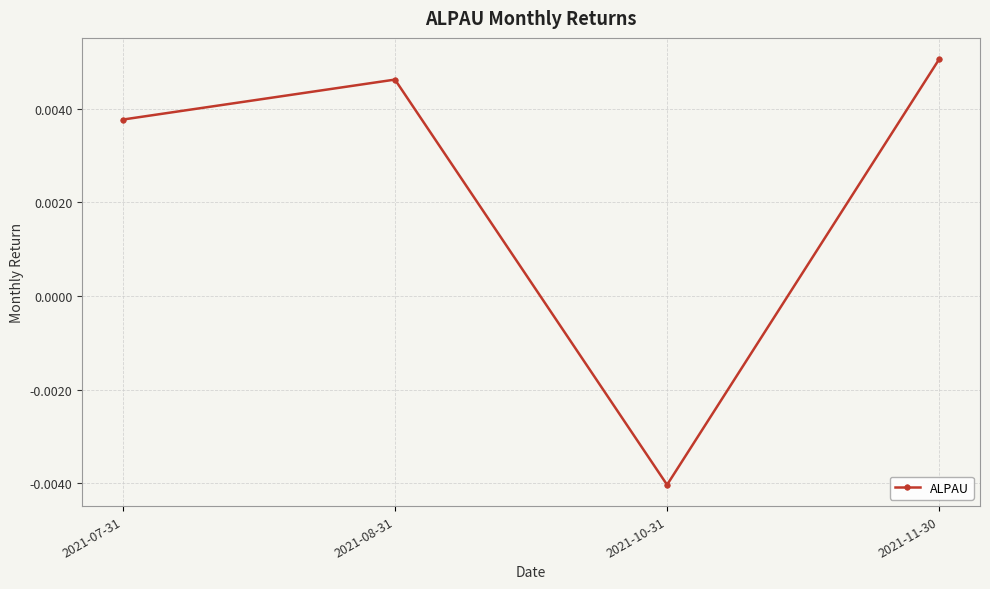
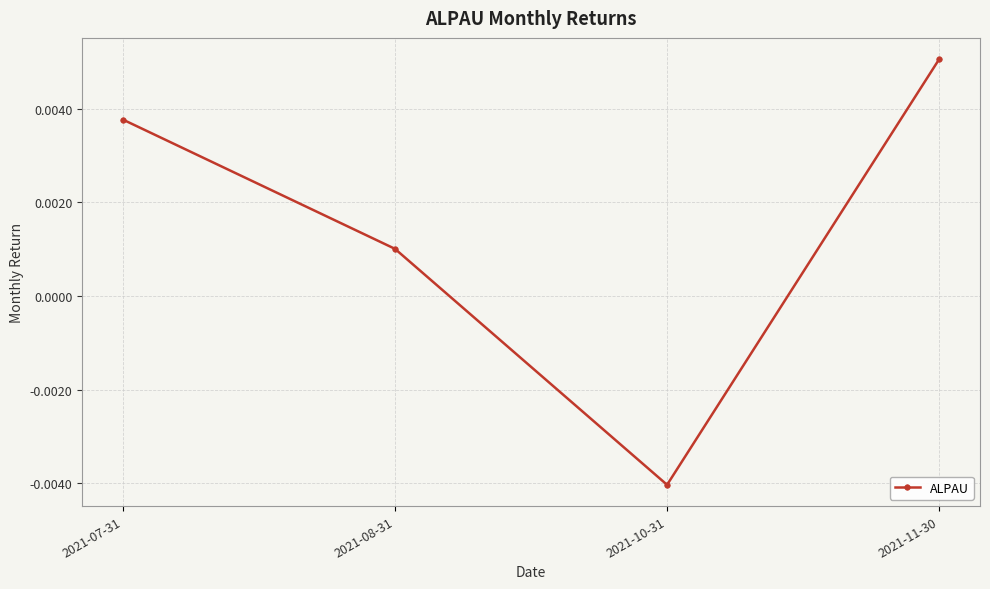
2021-08-31: 0.0046 -> 0.0010
